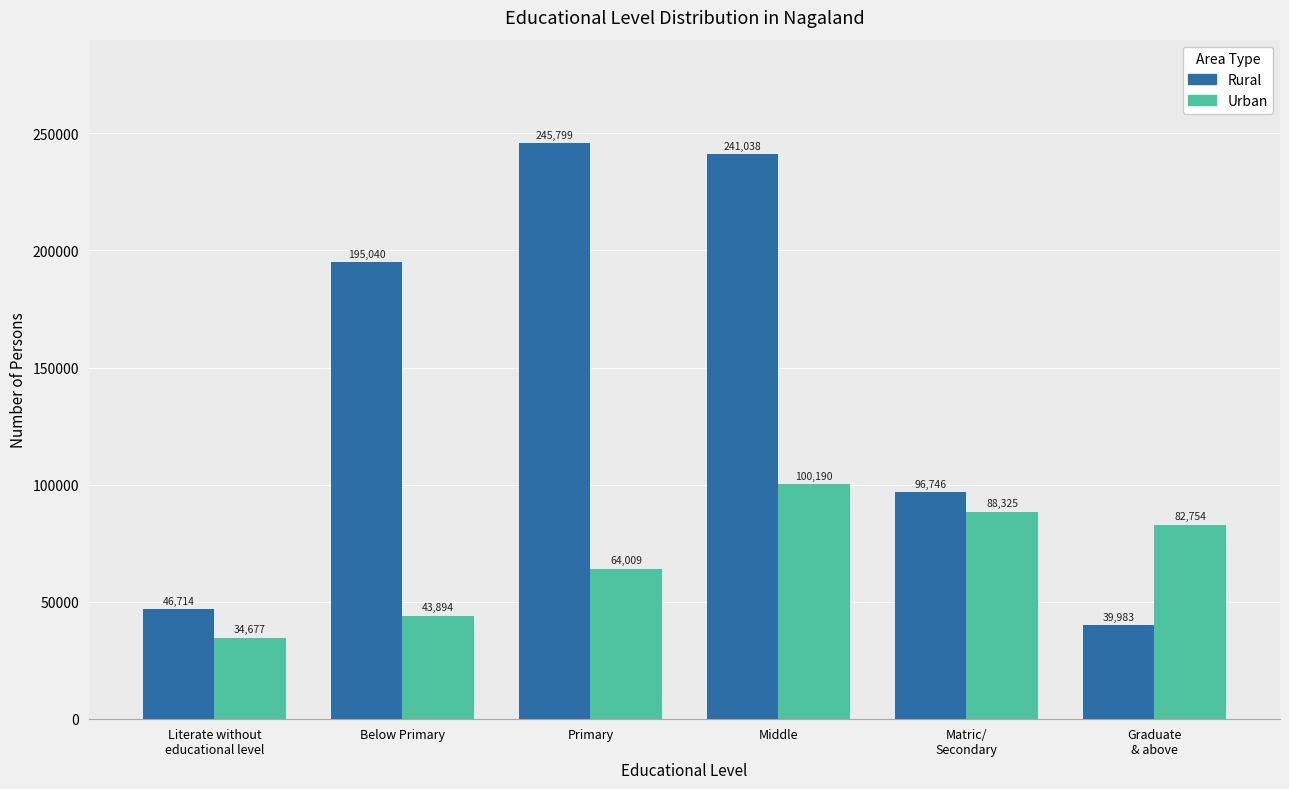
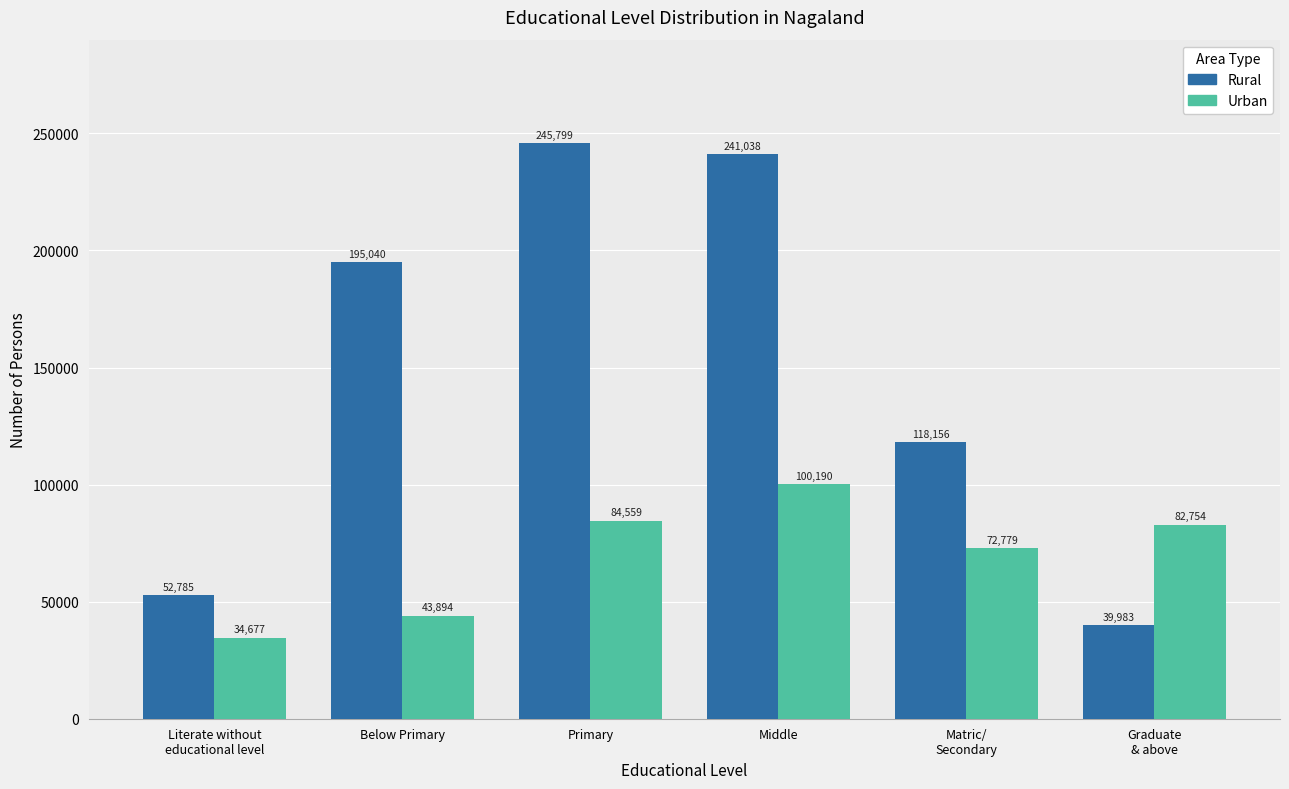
Rural, Literate without educational level: 46,714 -> 52,785
Urban, Primary: 64,009 -> 84,559
Rural, Matric/ Secondary: 96,746 -> 118,156
Urban, Matric/ Secondary: 88,325 -> 72,779
